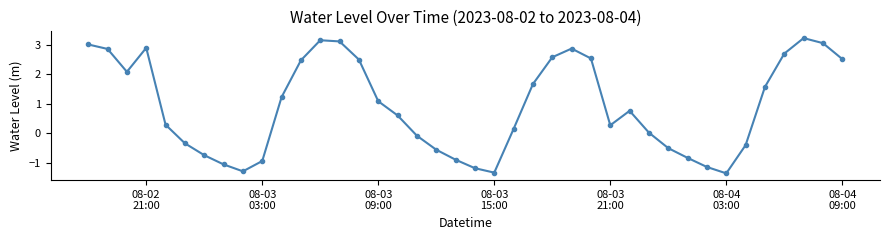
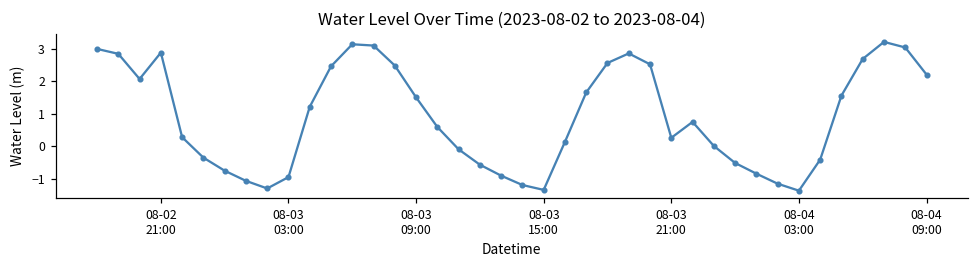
08-03 09:00: 1.1 -> 1.5
08-04 09:00: 2.5 -> 2.2
